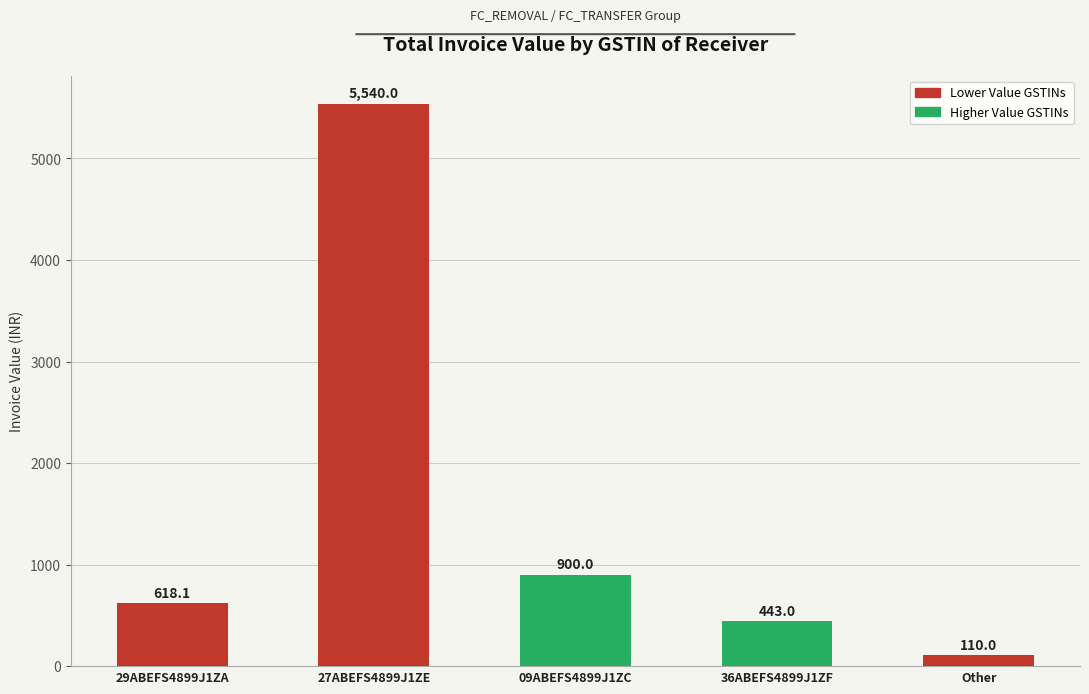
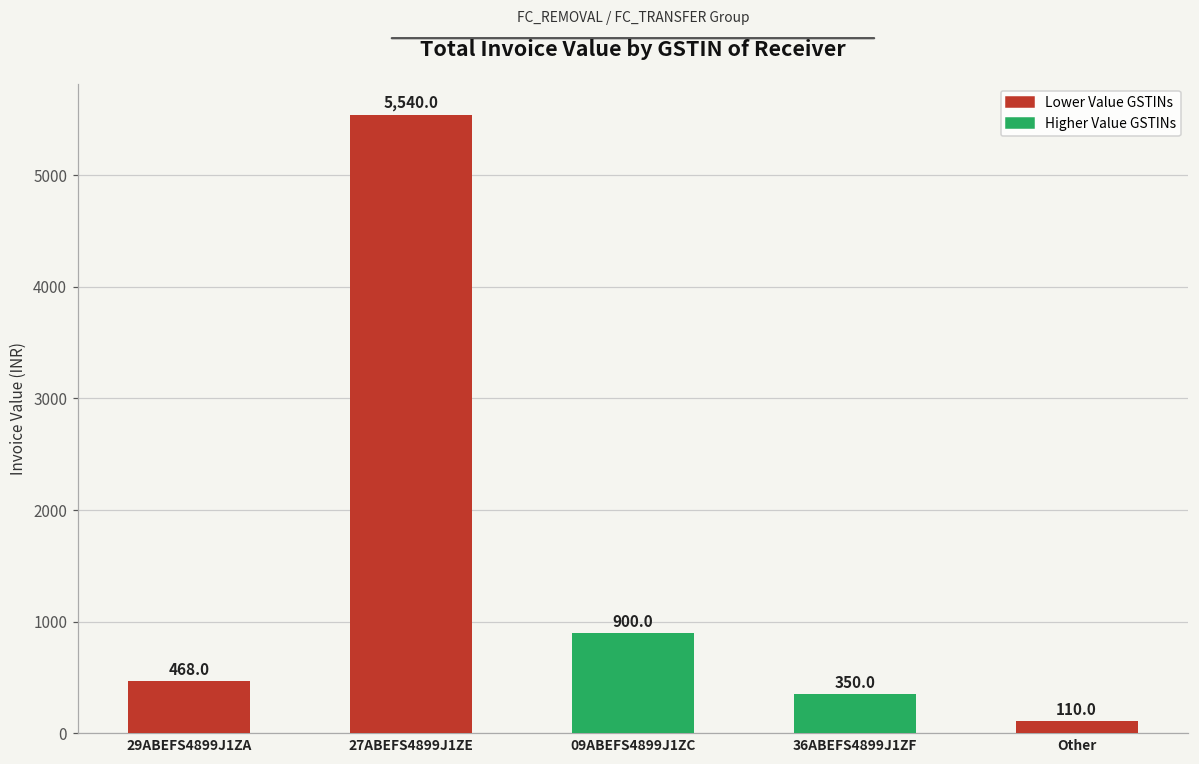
29ABEFS4899J1ZA: 618.1 -> 468.0
36ABEFS4899J1ZF: 443.0 -> 350.0
